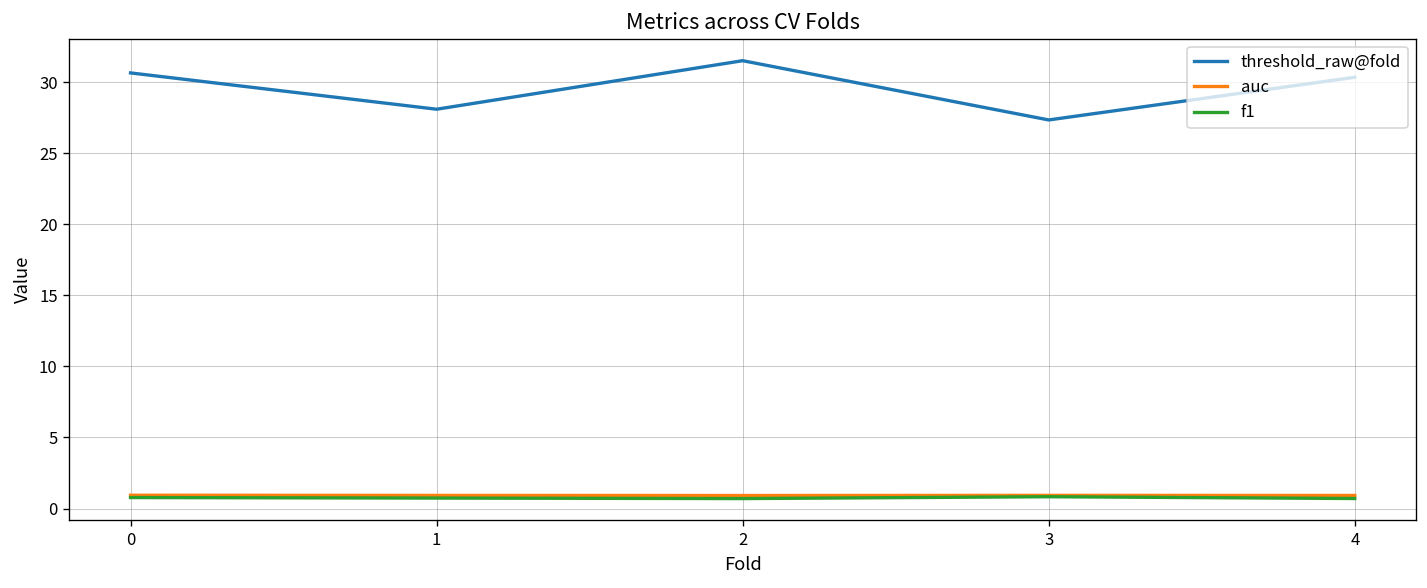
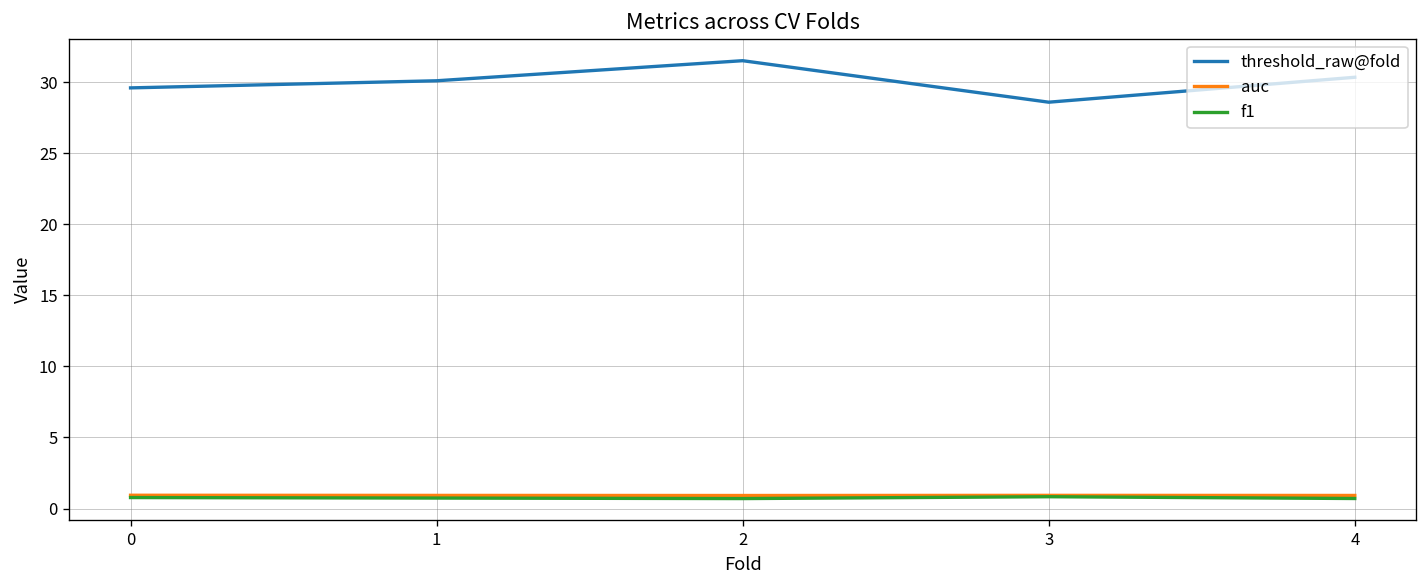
threshold_raw@fold, 0: 30.6 -> 29.6
threshold_raw@fold, 1: 28.1 -> 30.1
threshold_raw@fold, 3: 27.3 -> 28.6
